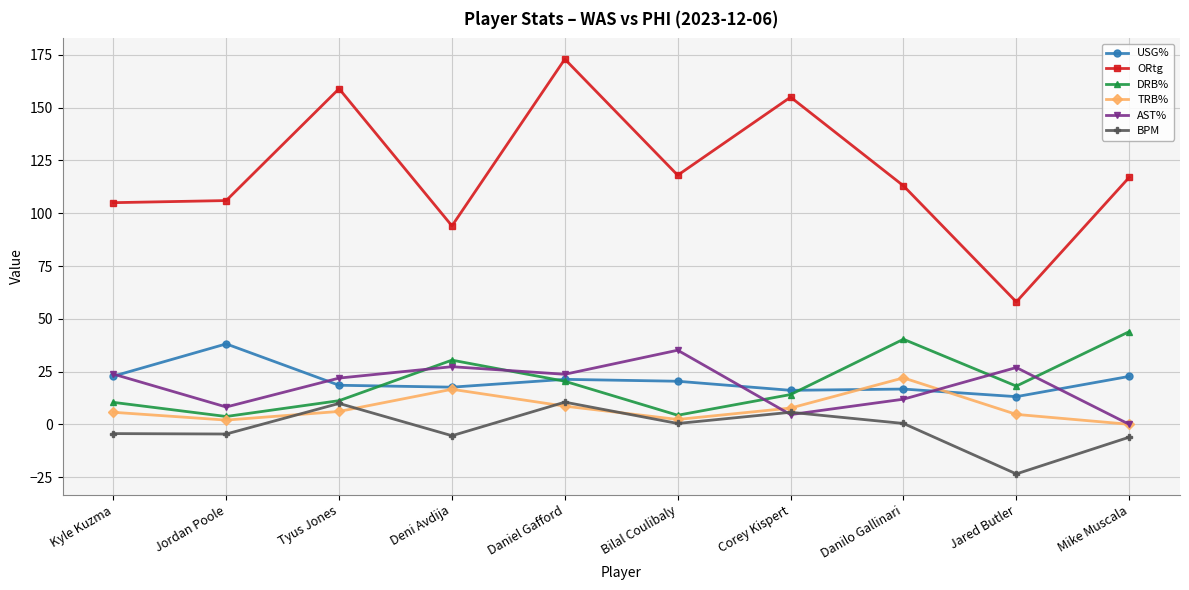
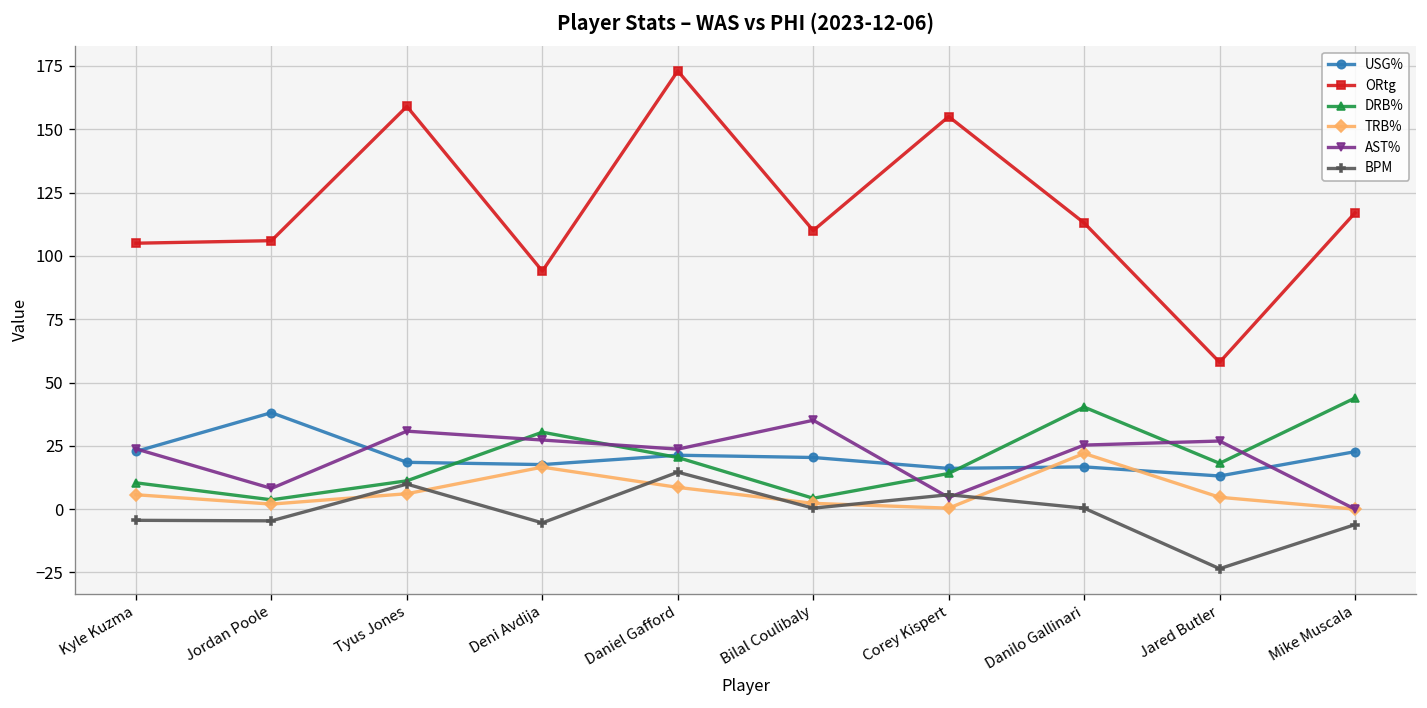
AST%, Tyus Jones: 22 -> 31
BPM, Daniel Gafford: 11 -> 15
ORtg, Bilal Coulibaly: 118 -> 110
TRB%, Corey Kispert: 8 -> 0
AST%, Danilo Gallinari: 12 -> 25
